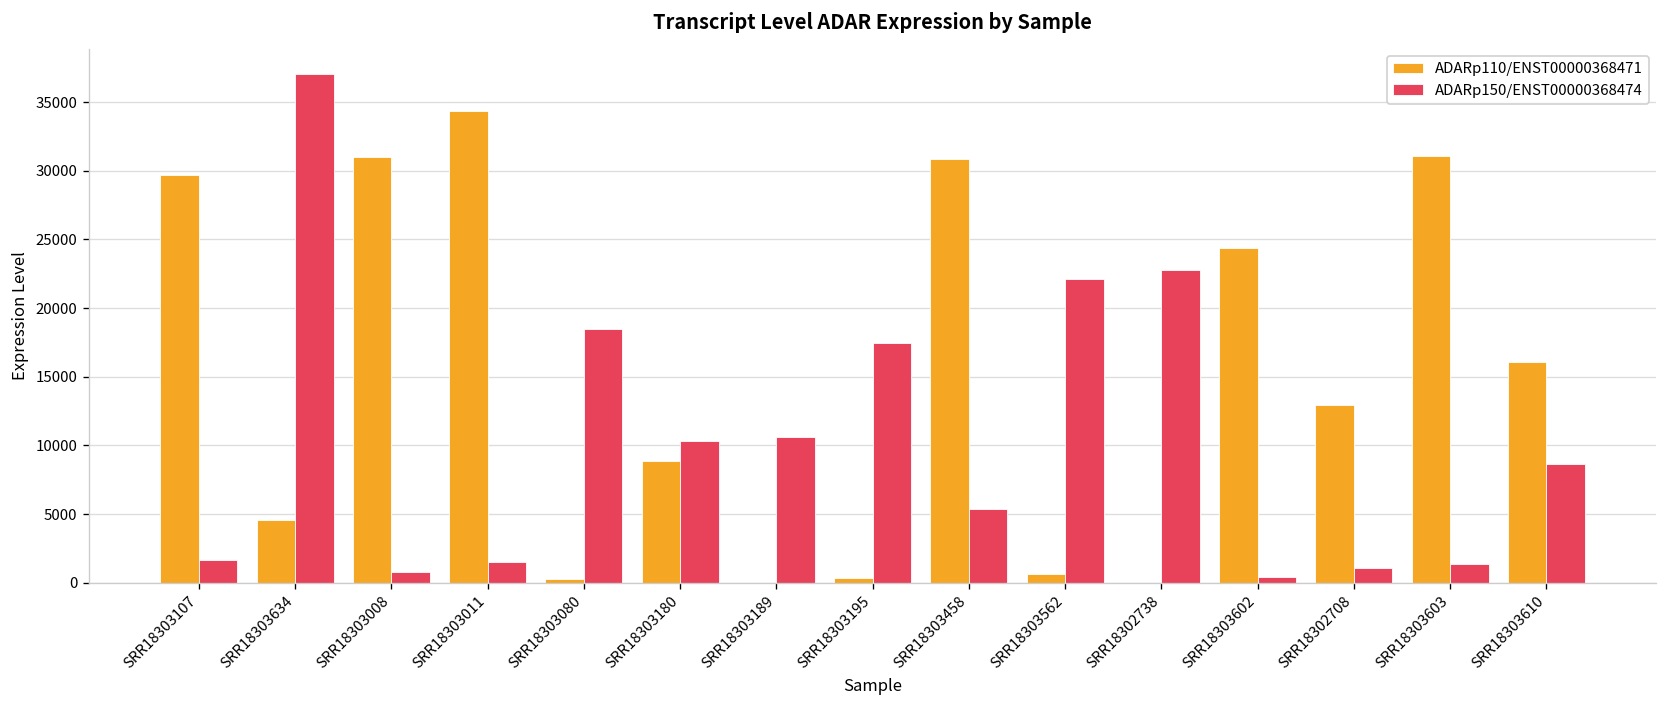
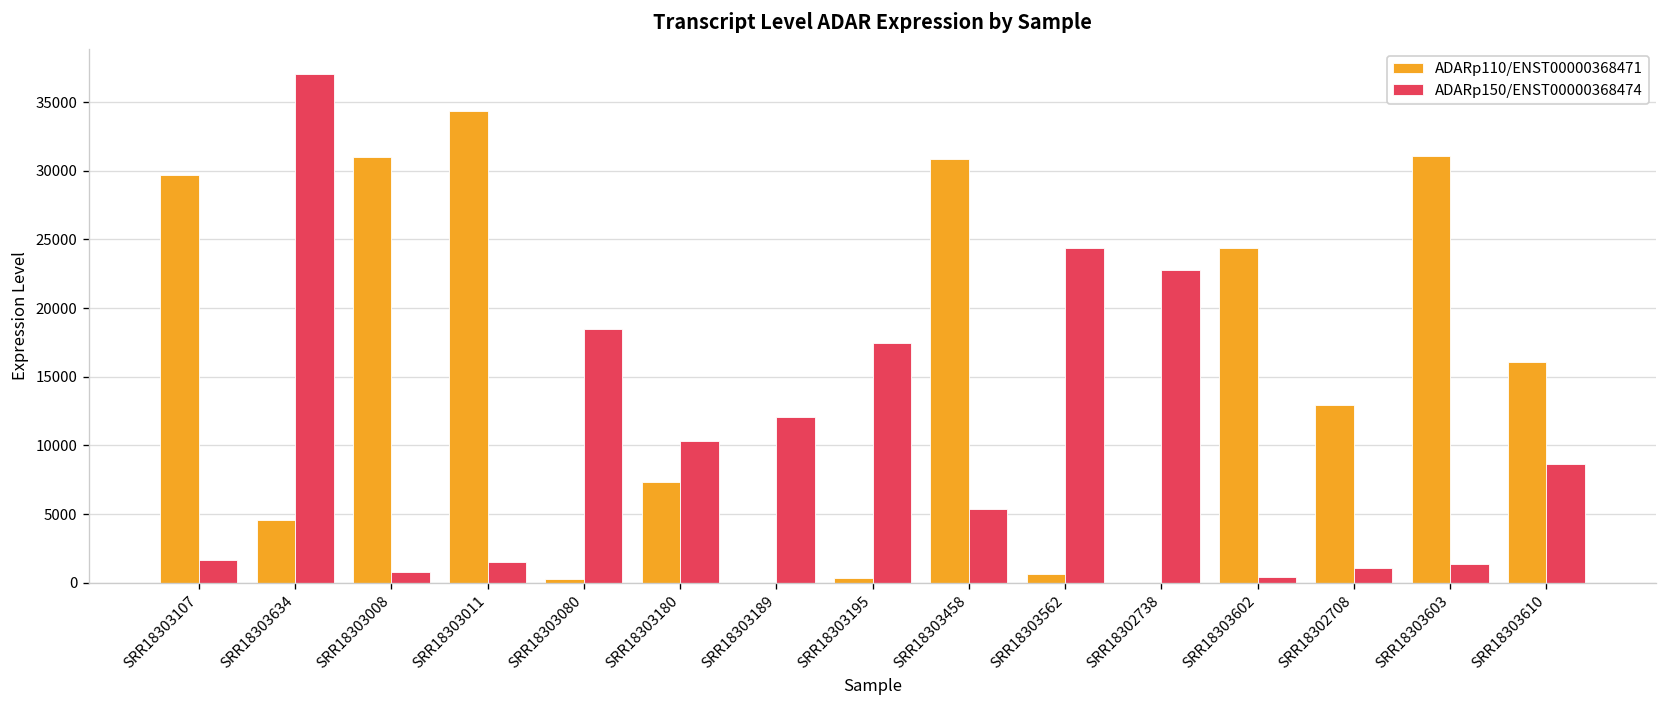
ADARp110/ENST00000368471, SRR18303180: 8900 -> 7300
ADARp150/ENST00000368474, SRR18303189: 10600 -> 12100
ADARp150/ENST00000368474, SRR18303562: 22100 -> 24400
